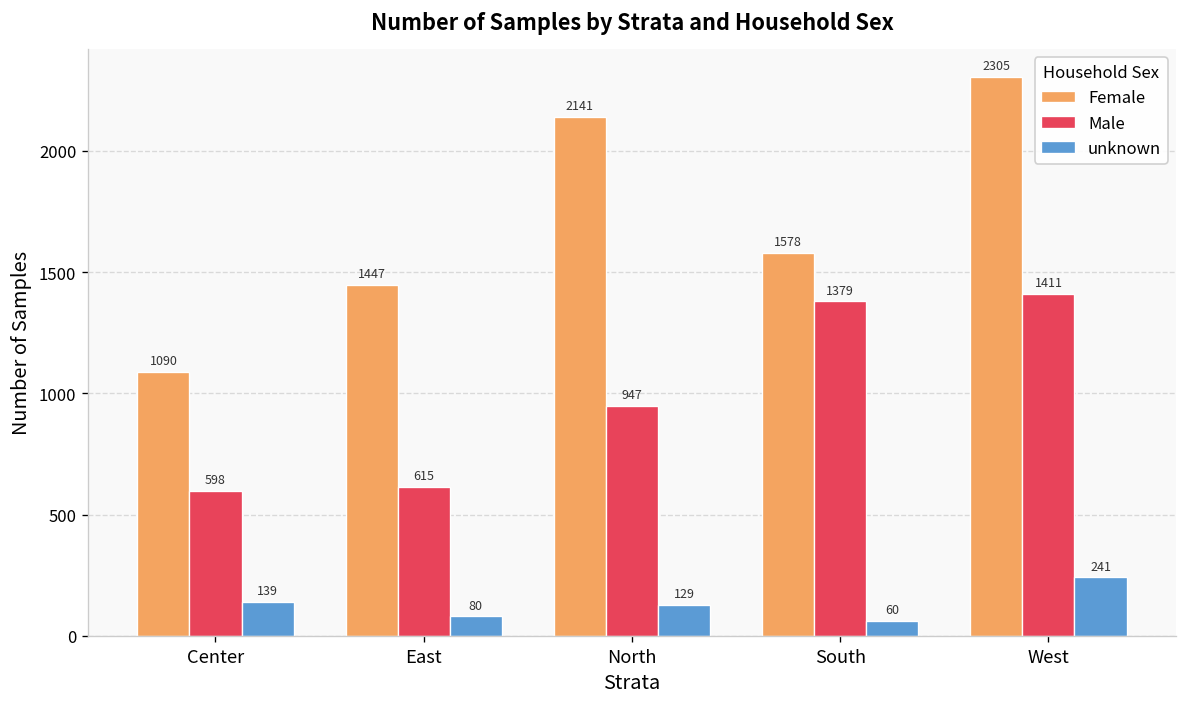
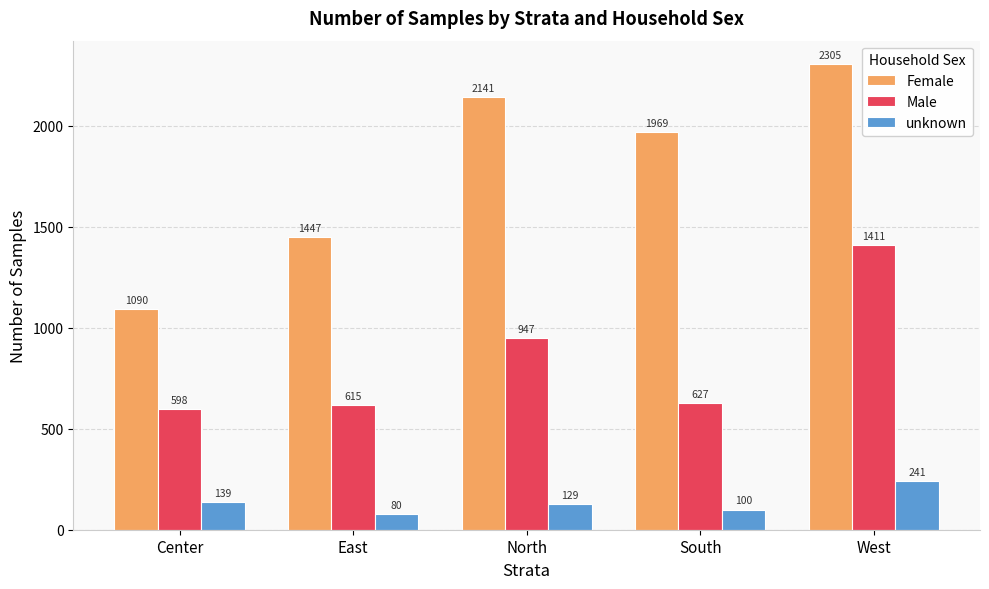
Female, South: 1578 -> 1969
Male, South: 1379 -> 627
unknown, South: 60 -> 100
